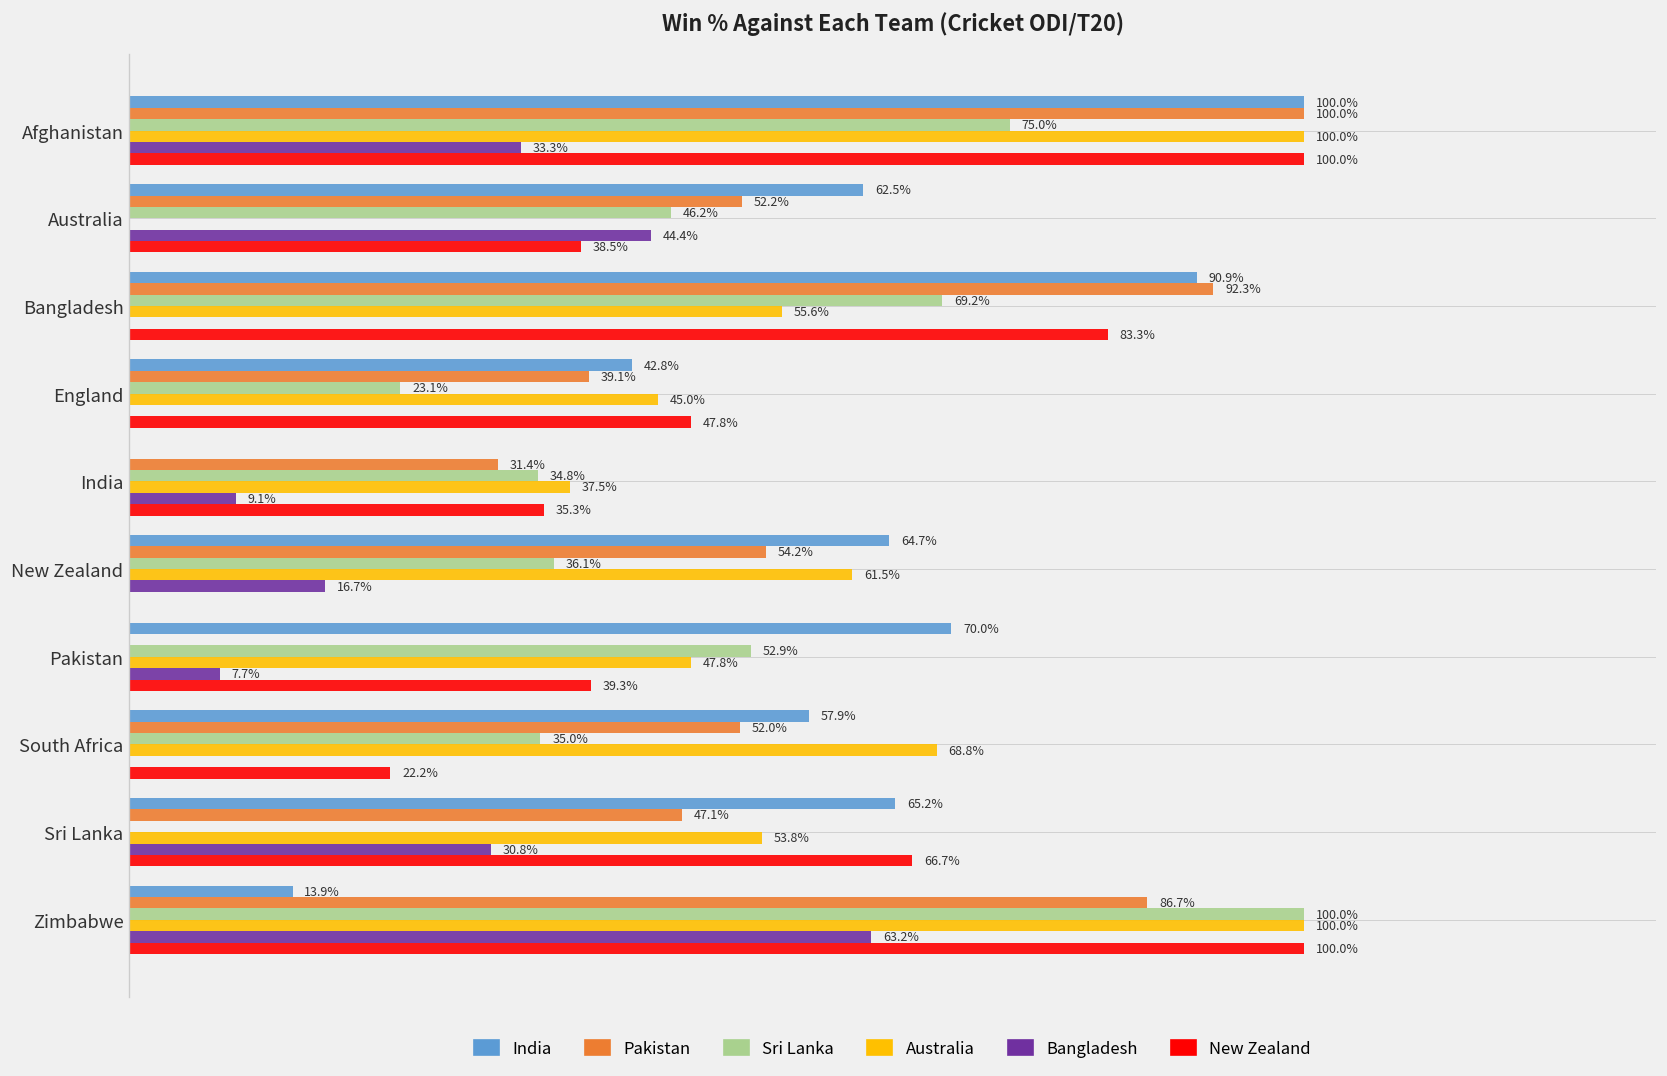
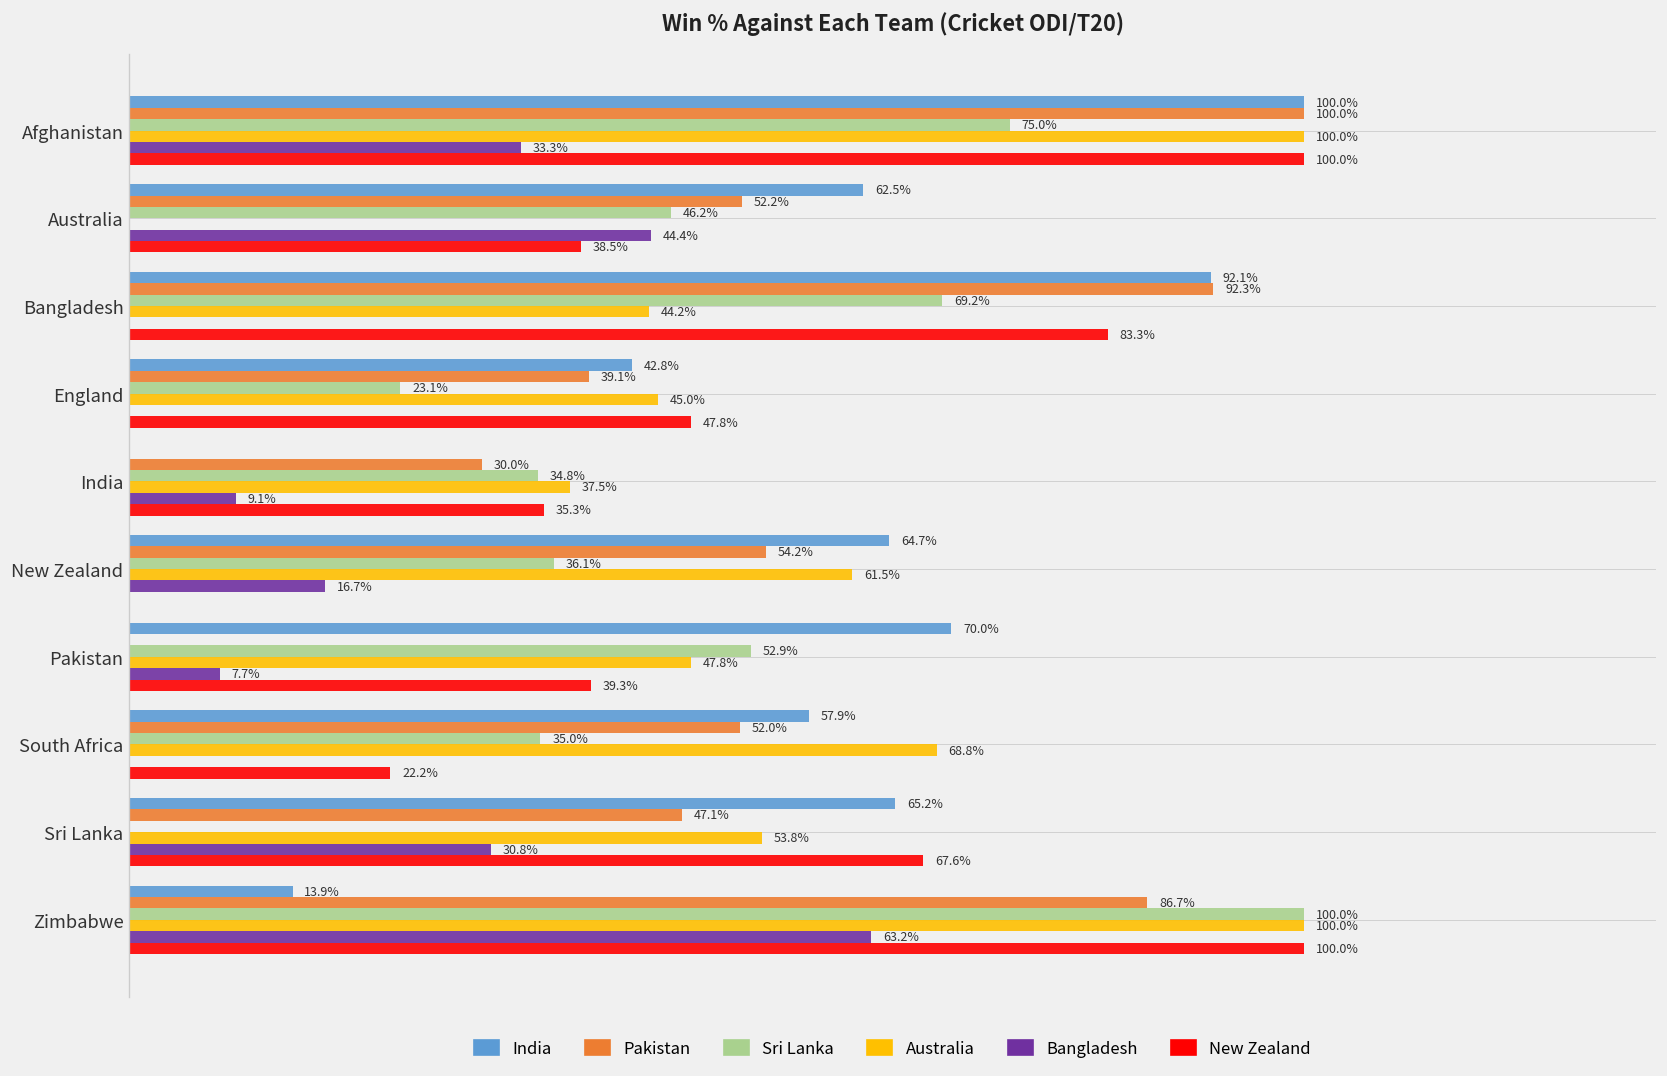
India, Bangladesh: 90.9% -> 92.1%
Australia, Bangladesh: 55.6% -> 44.2%
Pakistan, India: 31.4% -> 30.0%
New Zealand, Sri Lanka: 66.7% -> 67.6%
